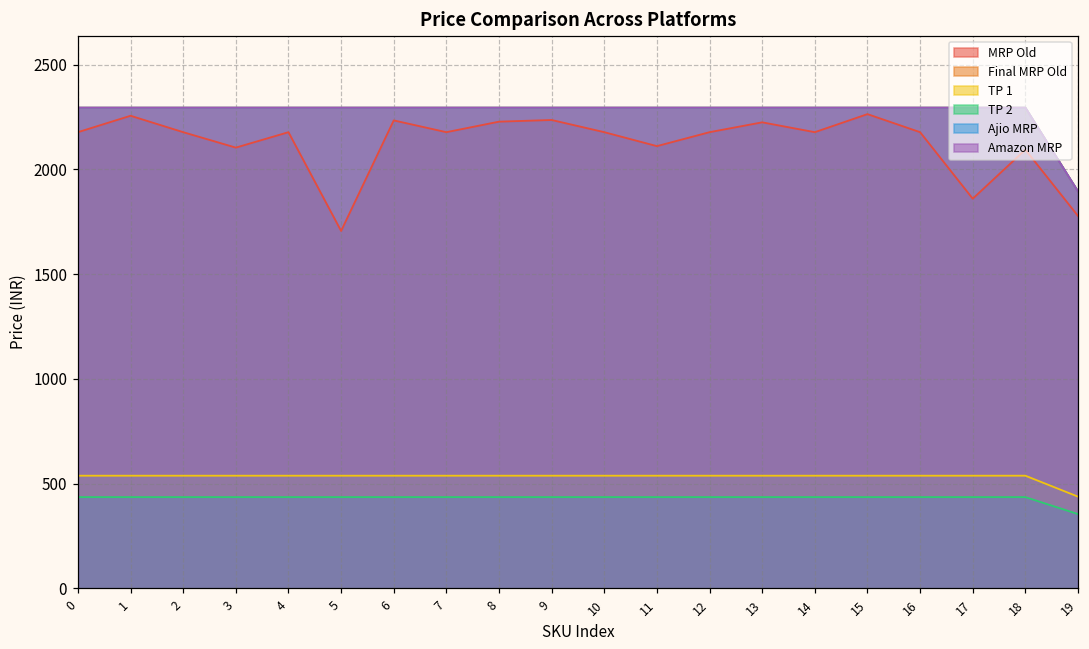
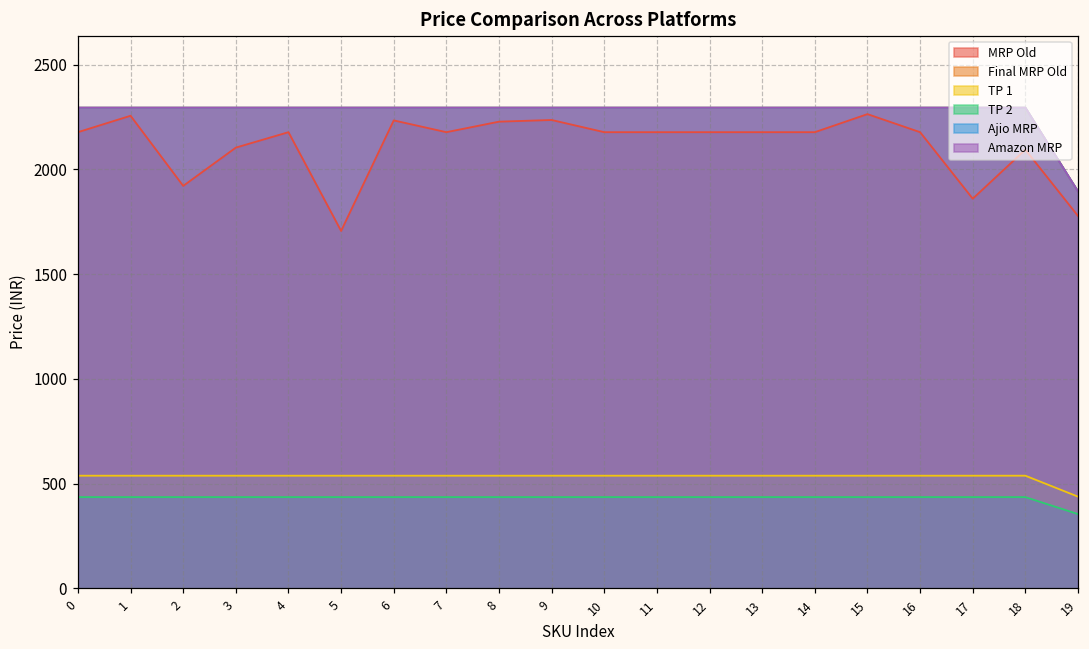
MRP Old, 2: 2180 -> 1920
MRP Old, 11: 2110 -> 2180
MRP Old, 13: 2230 -> 2180
